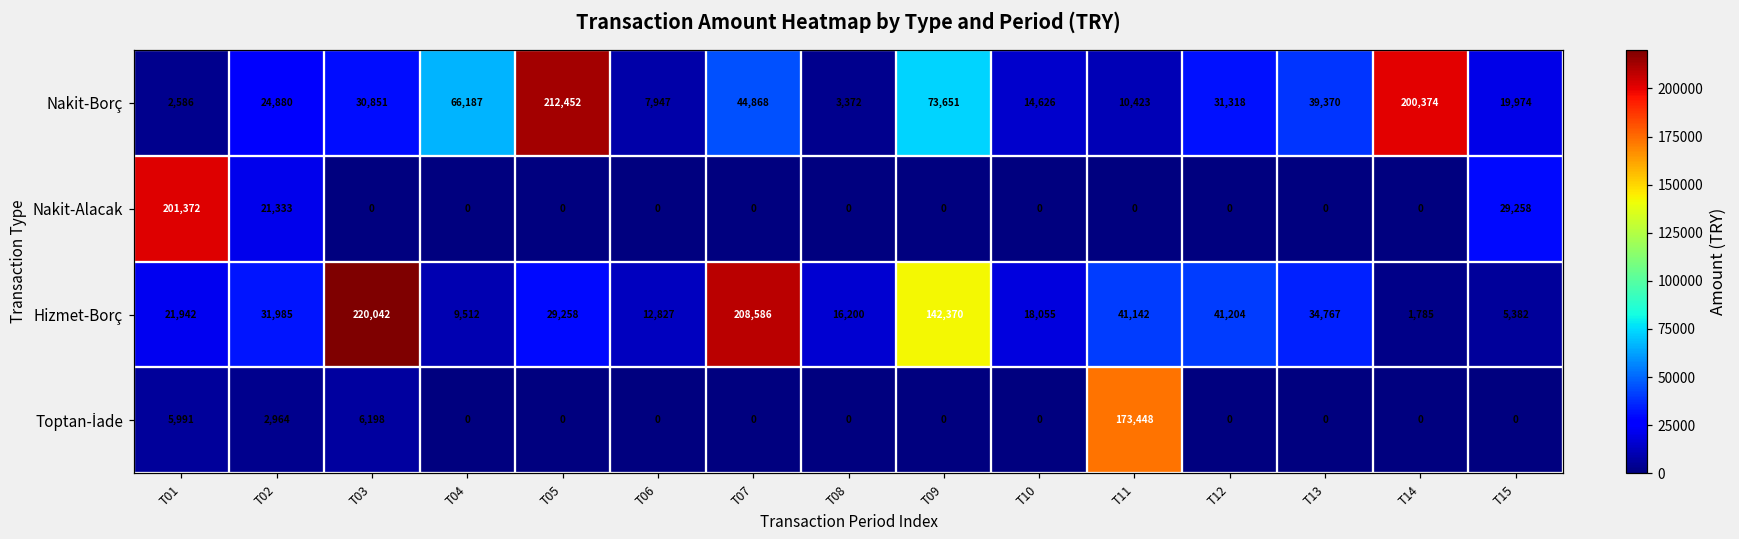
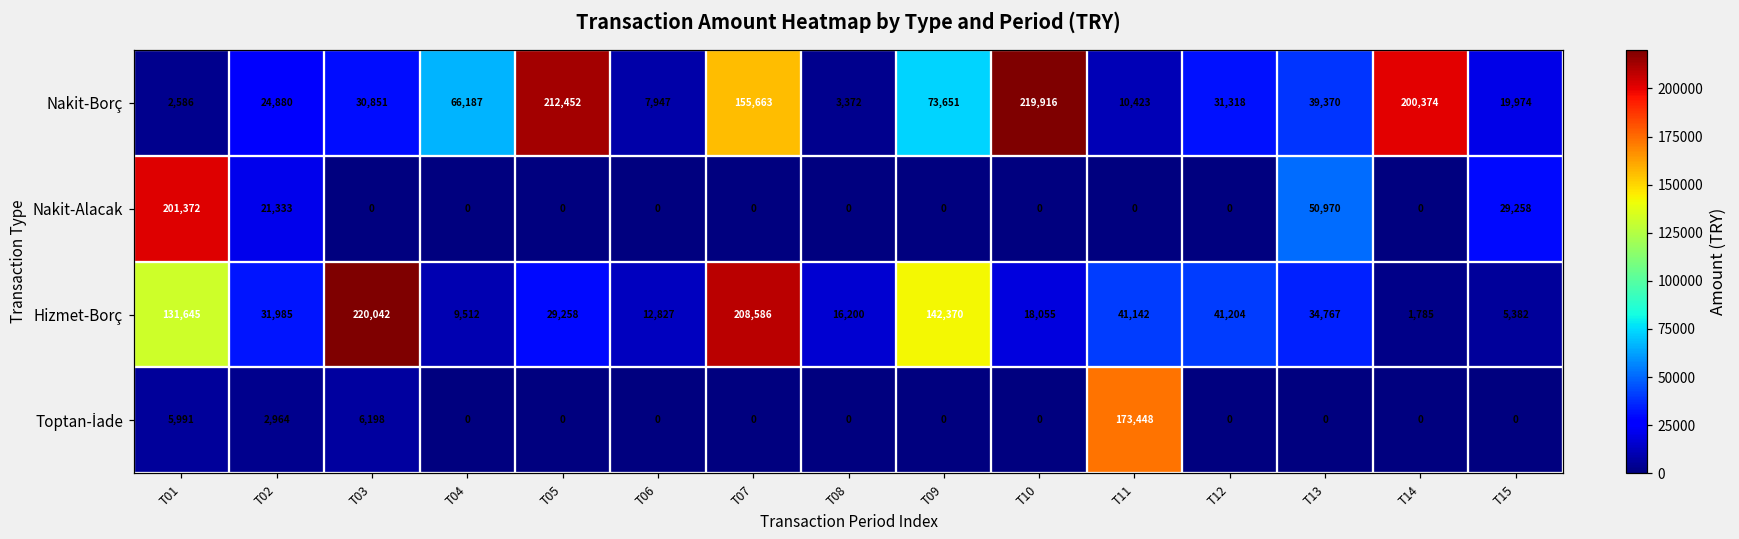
Nakit-Borç, T07: 44,868 -> 155,663
Nakit-Borç, T10: 14,626 -> 219,916
Nakit-Alacak, T13: 0 -> 50,970
Hizmet-Borç, T01: 21,942 -> 131,645
